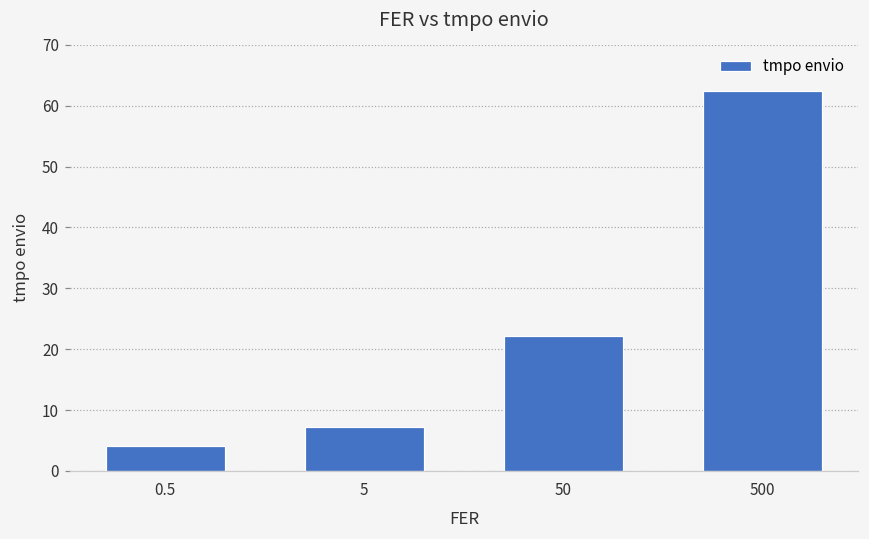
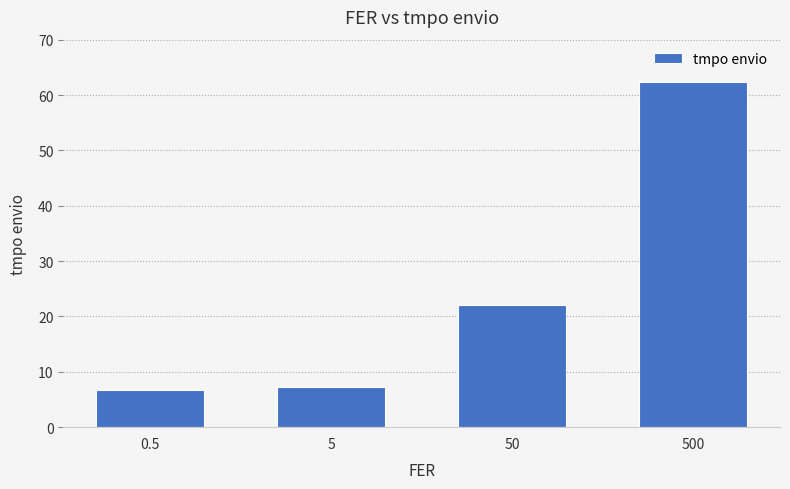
0.5: 4 -> 7
